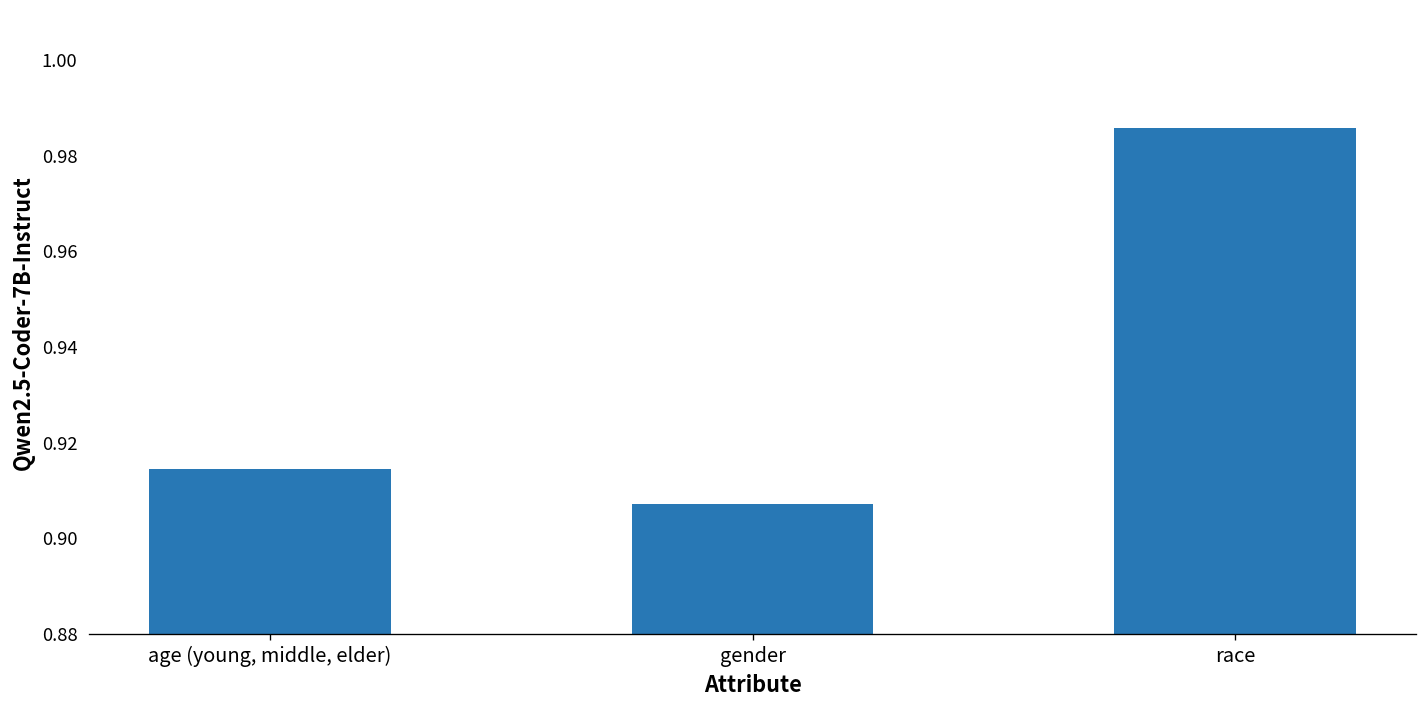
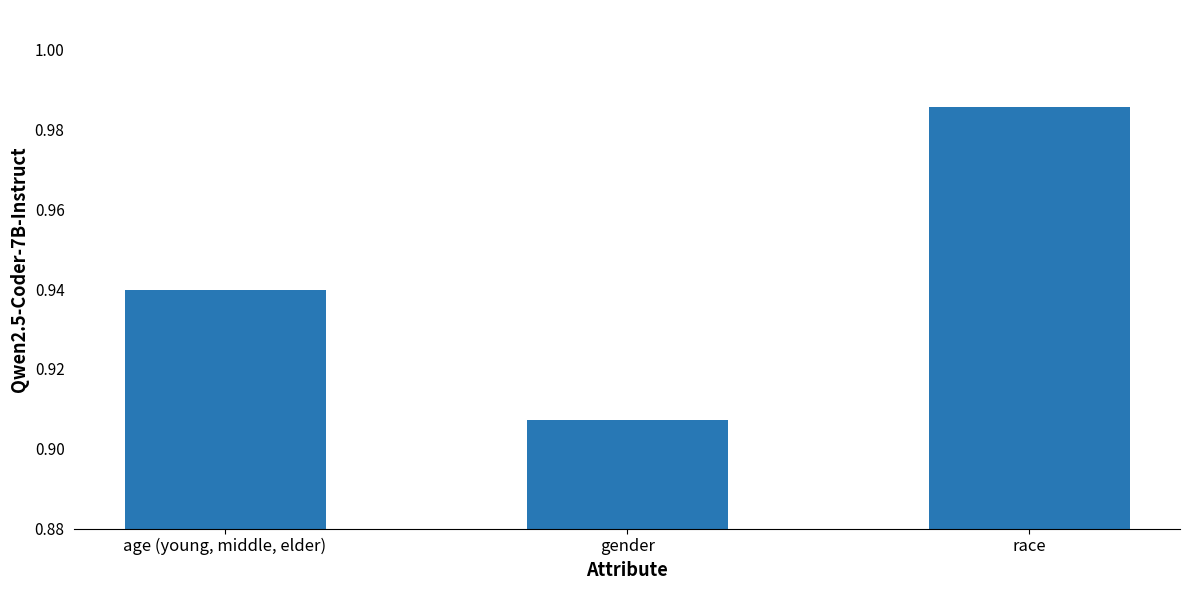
age (young, middle, elder): 0.914 -> 0.940
